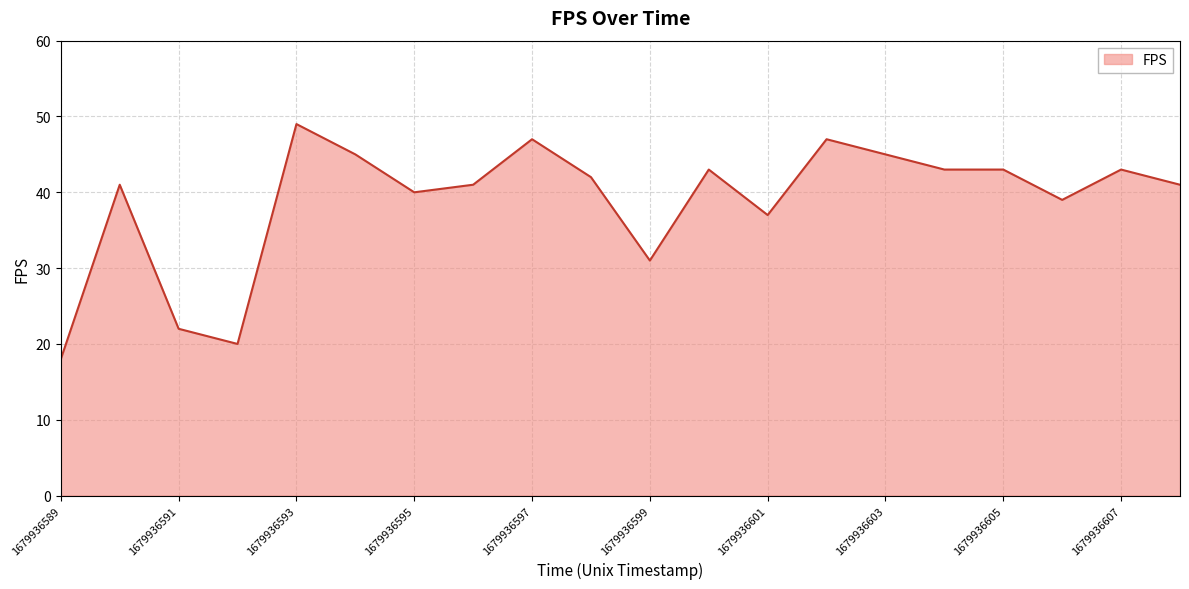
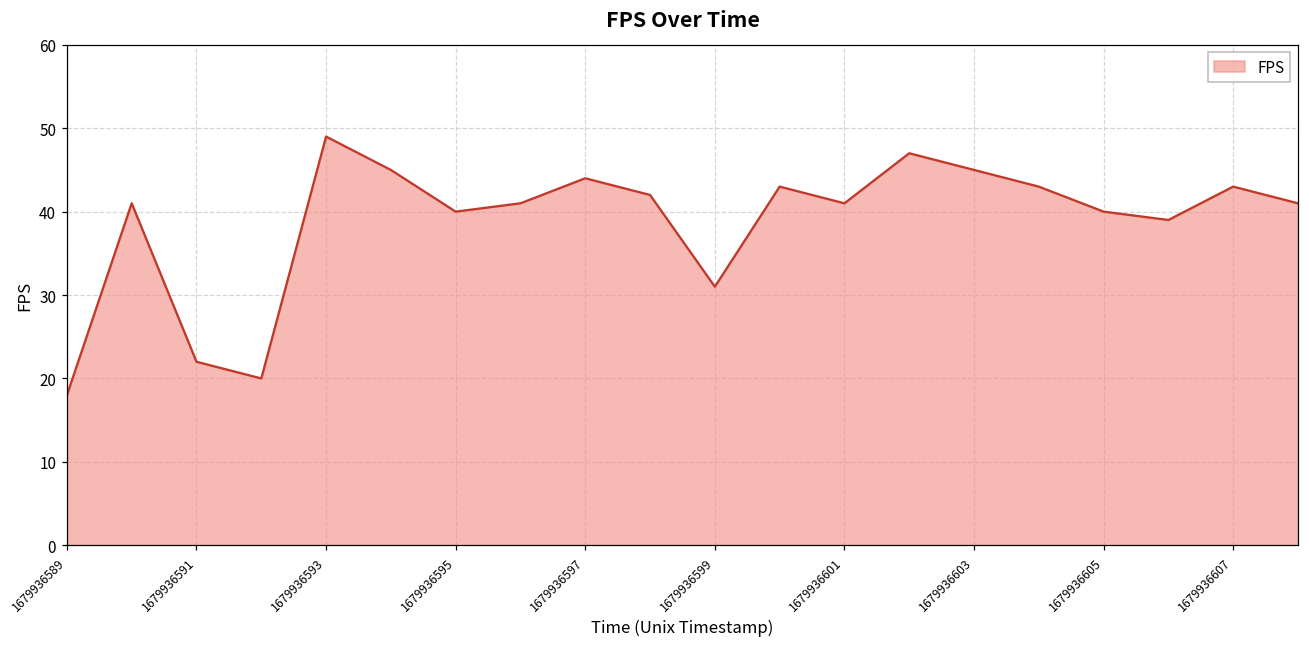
1679936597: 47 -> 44
1679936601: 37 -> 41
1679936605: 43 -> 40
